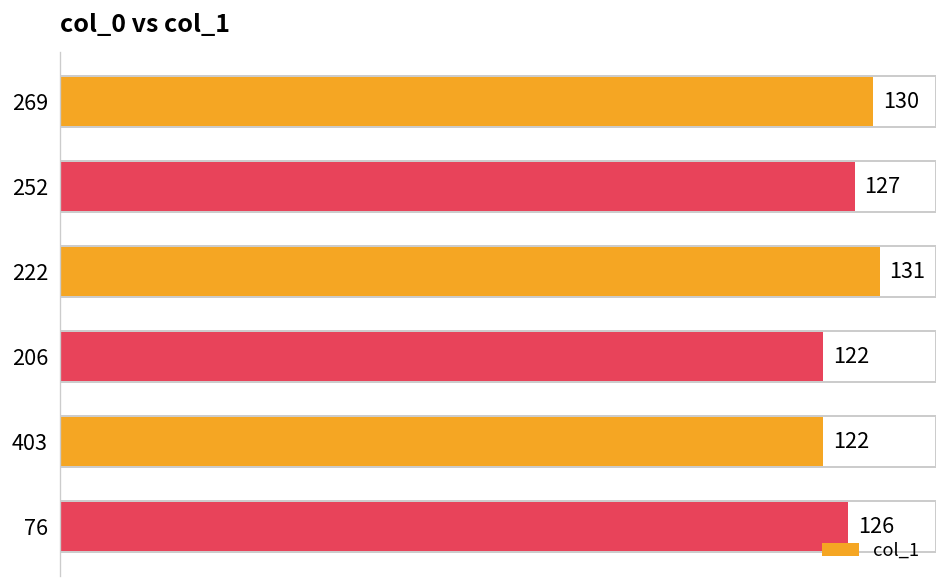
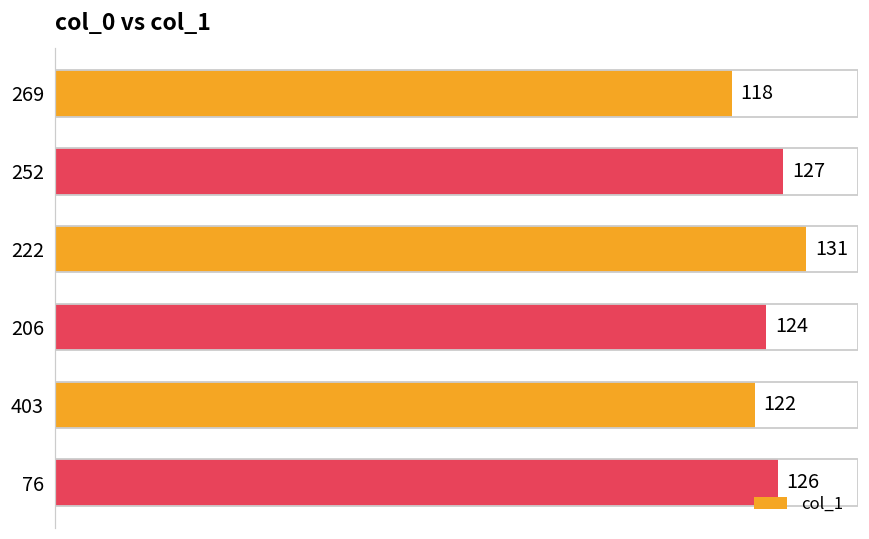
269: 130 -> 118
206: 122 -> 124
